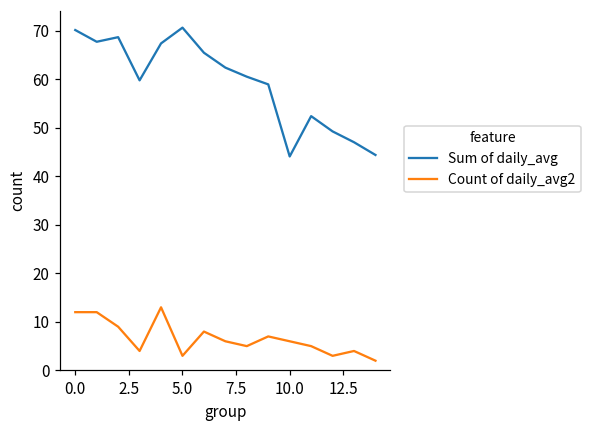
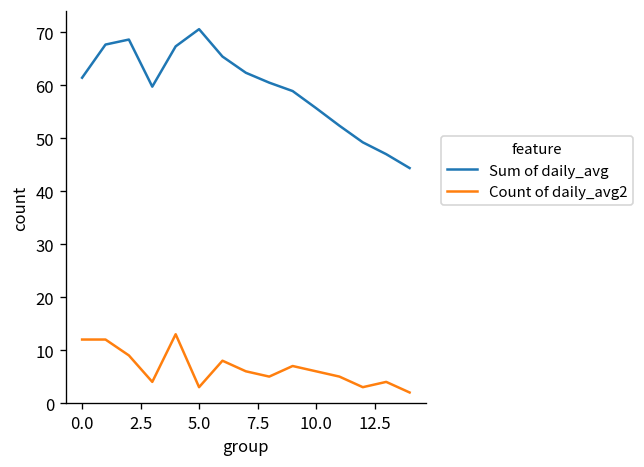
Sum of daily_avg, 0.0: 70 -> 61
Sum of daily_avg, 10.0: 44 -> 56
